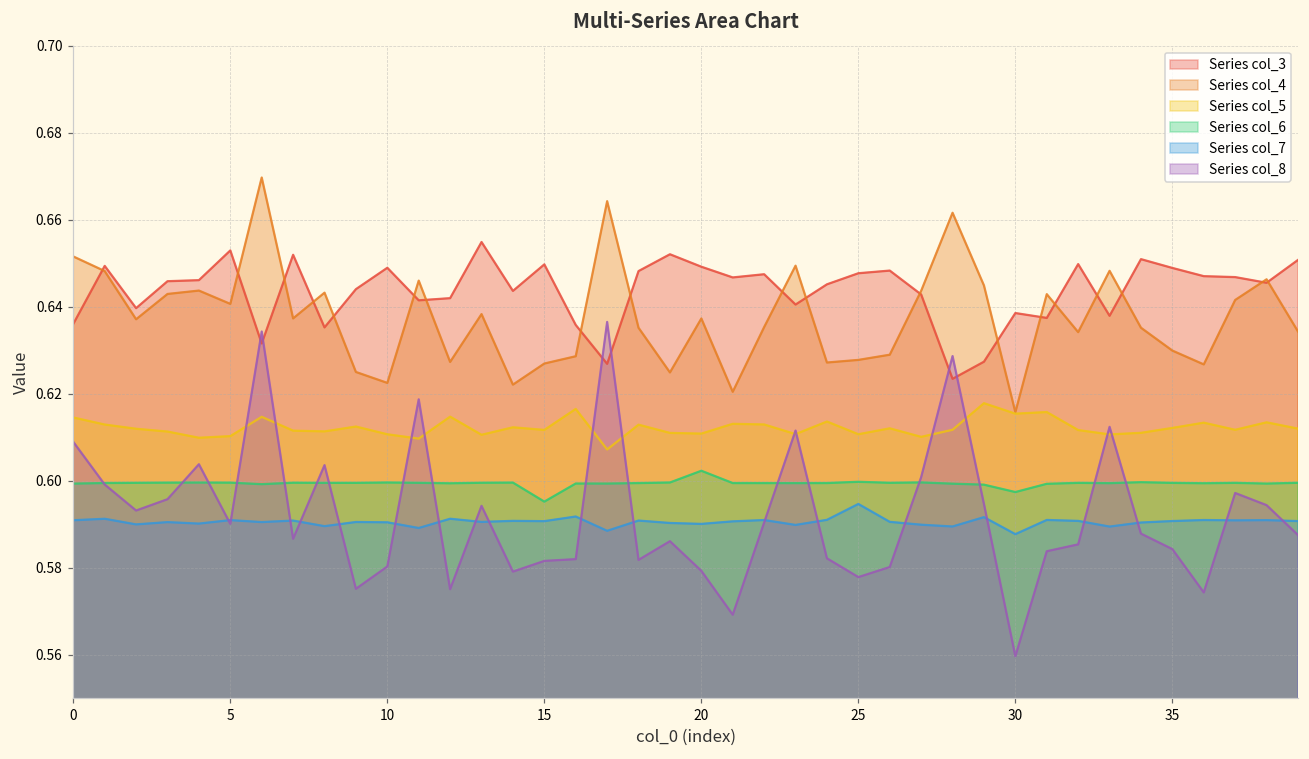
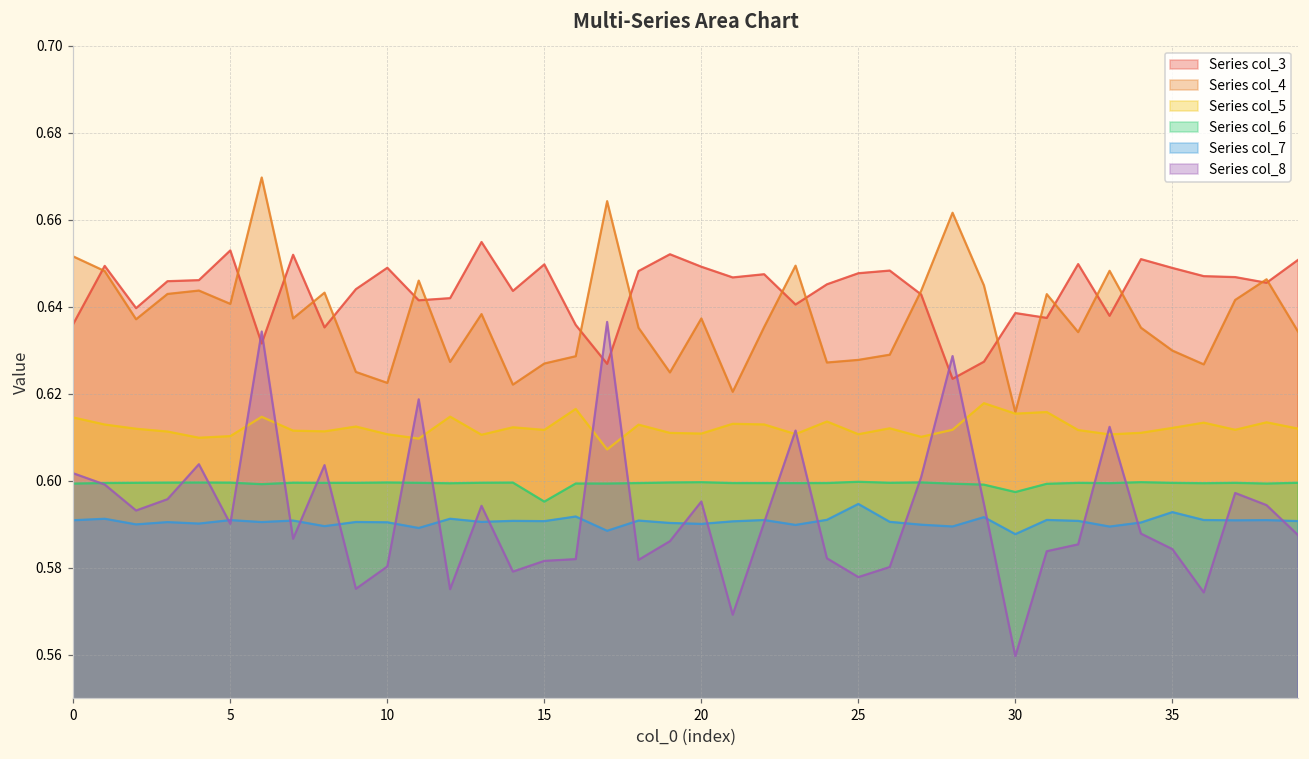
Series col_8, 0: 0.609 -> 0.602
Series col_6, 20: 0.602 -> 0.600
Series col_8, 20: 0.579 -> 0.595
Series col_7, 35: 0.591 -> 0.593
